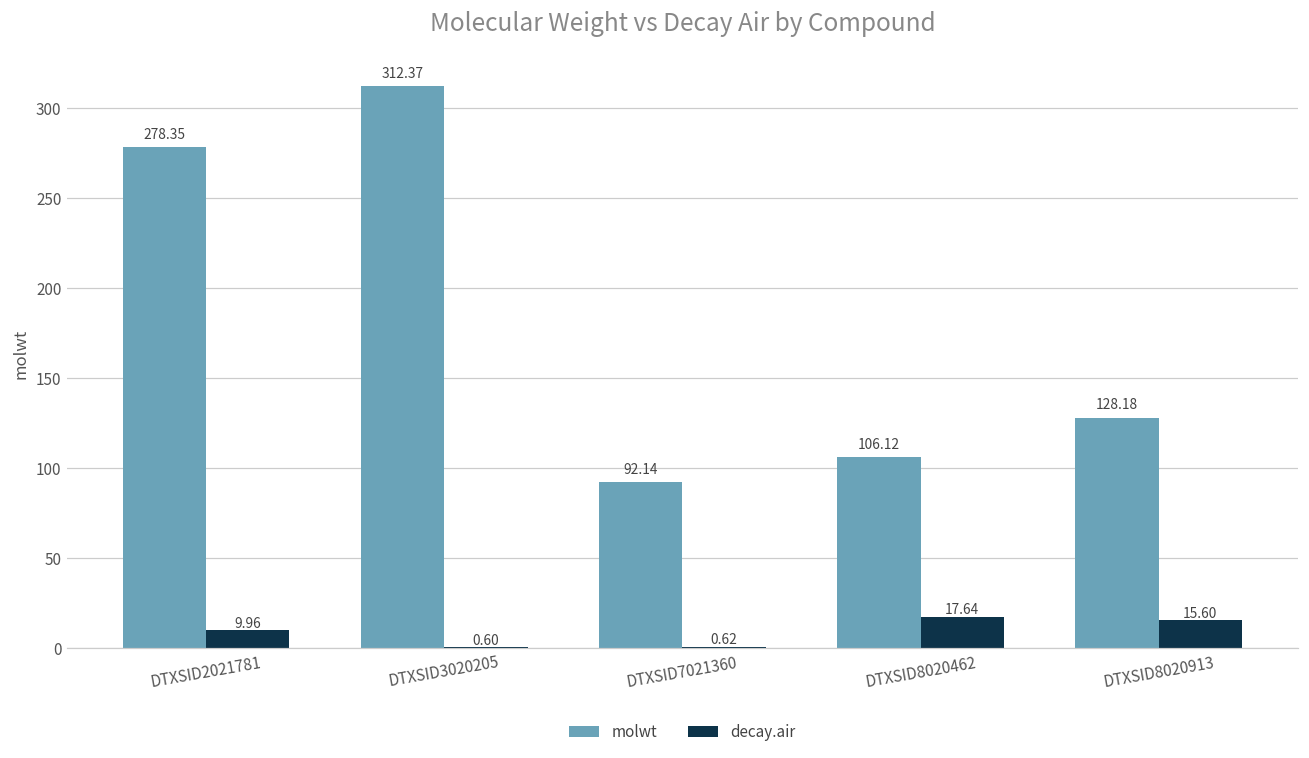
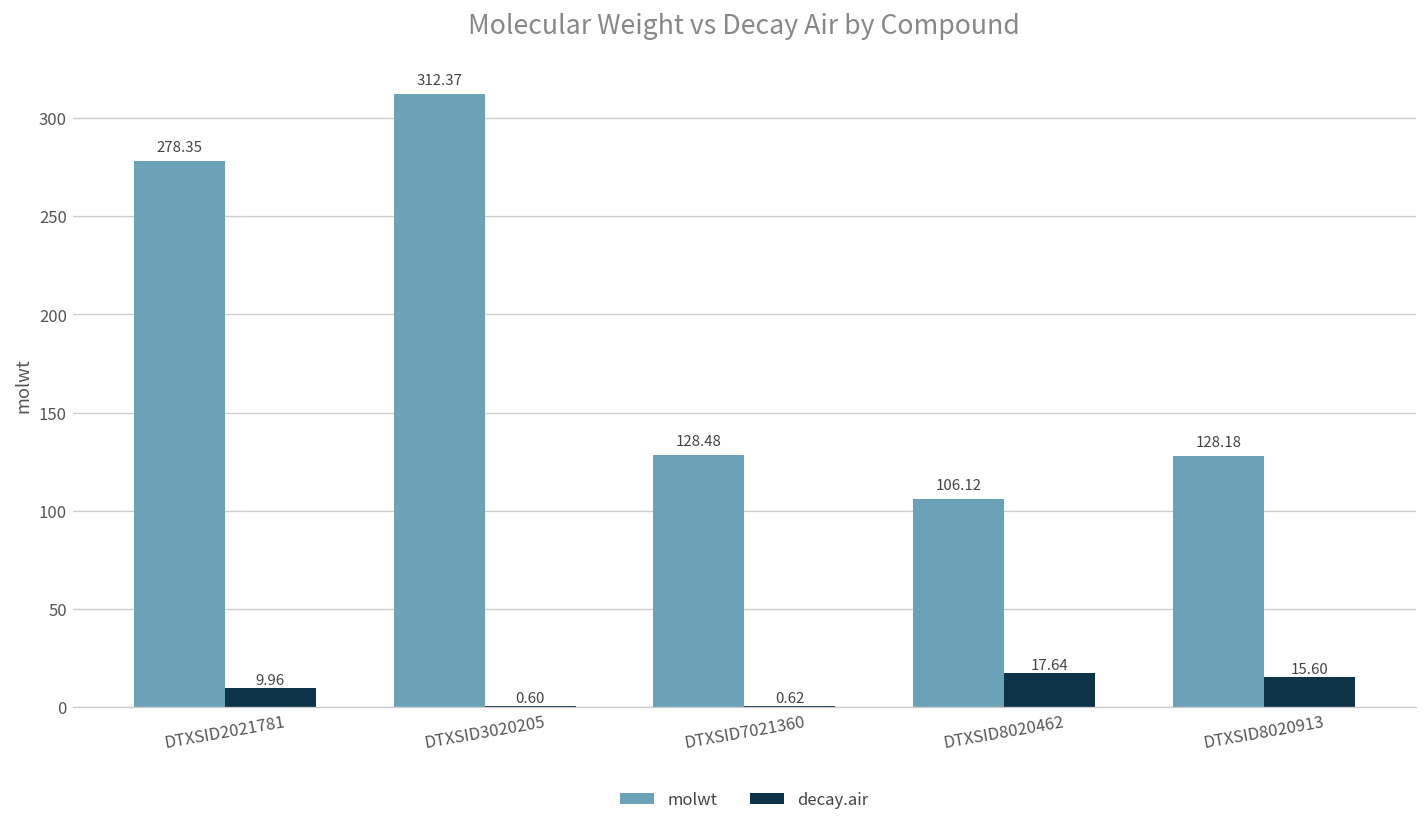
molwt, DTXSID7021360: 92.14 -> 128.48
